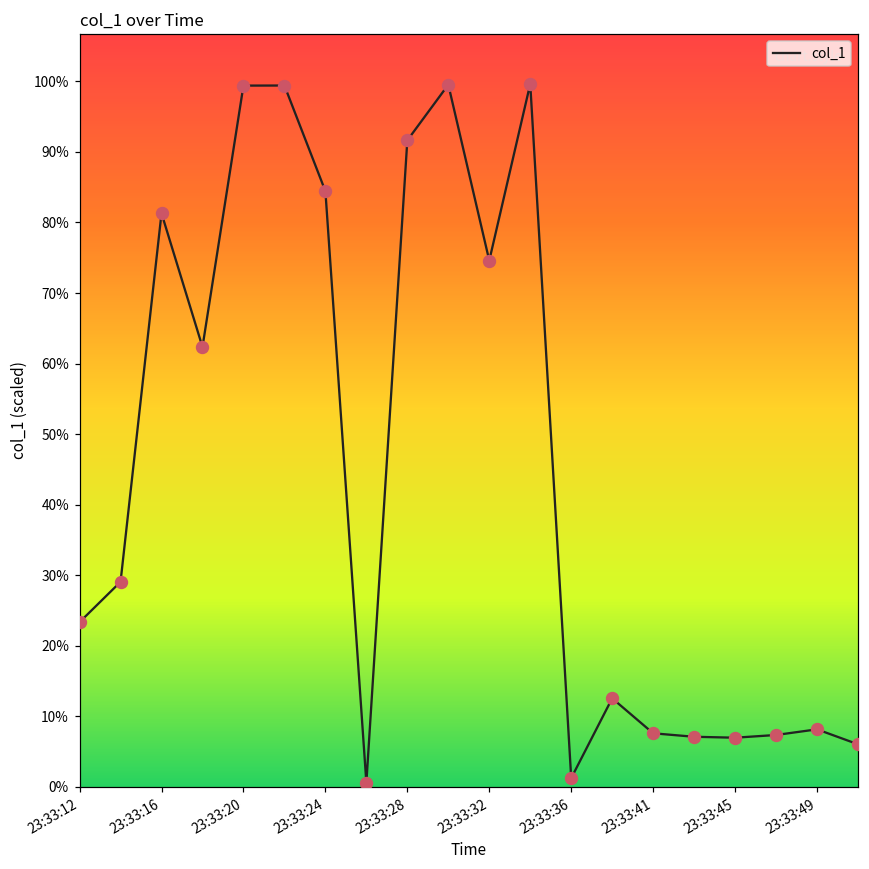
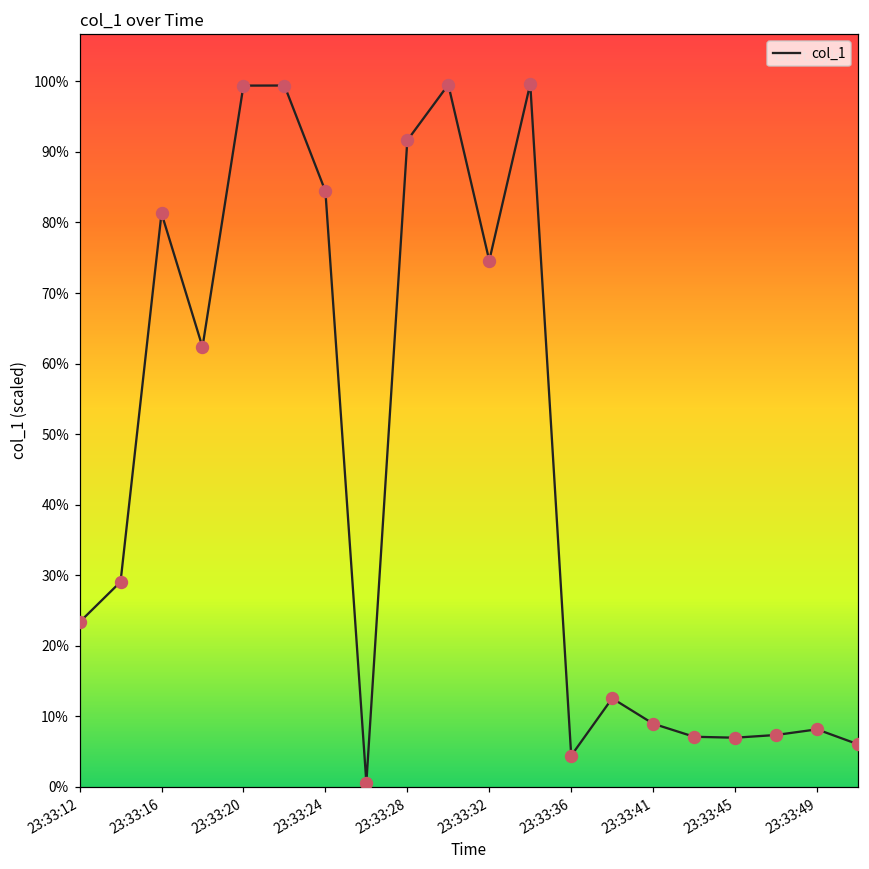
23:33:36: 1% -> 4%
23:33:41: 8% -> 9%
